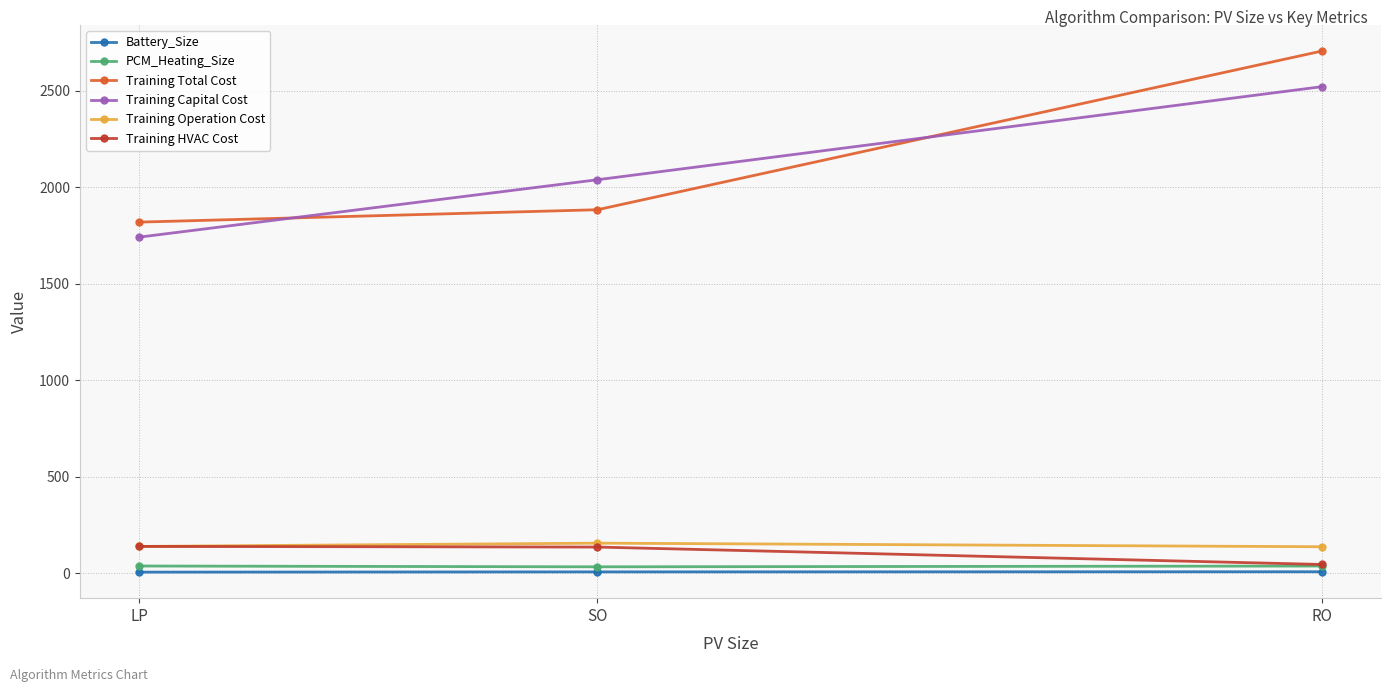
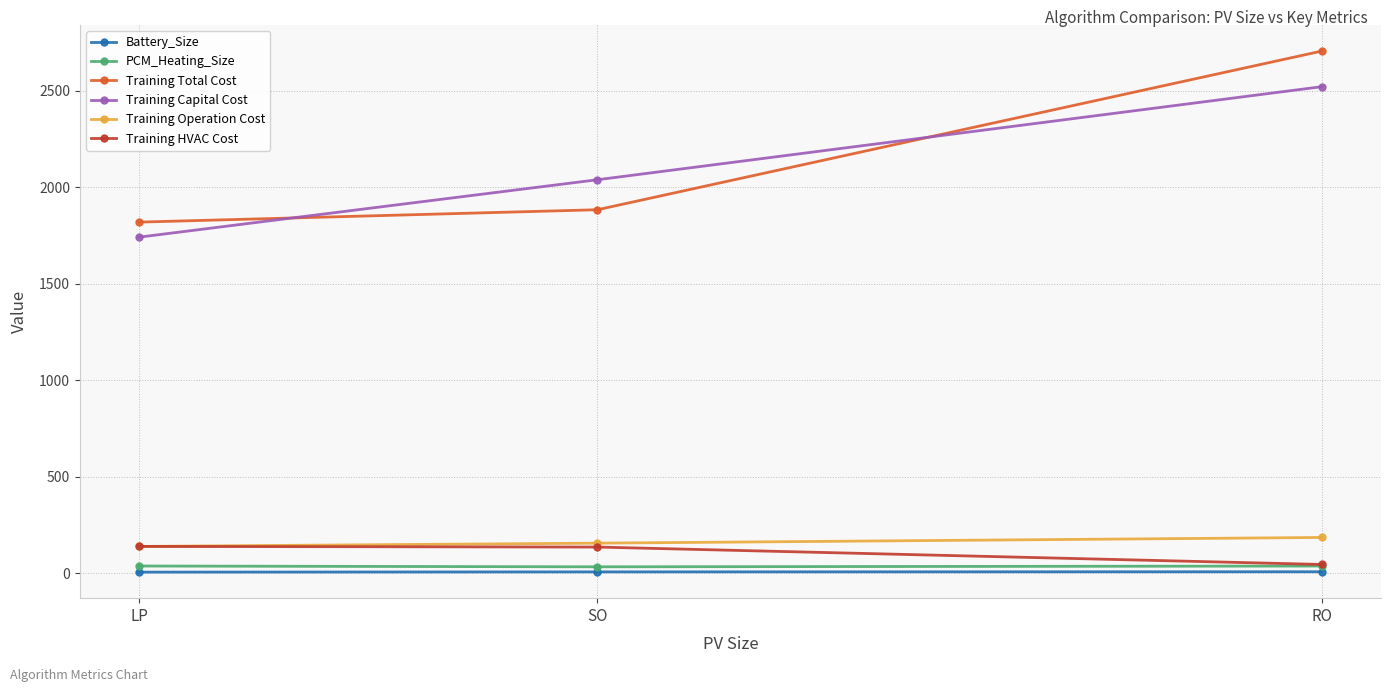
Training Operation Cost, RO: 140 -> 180
